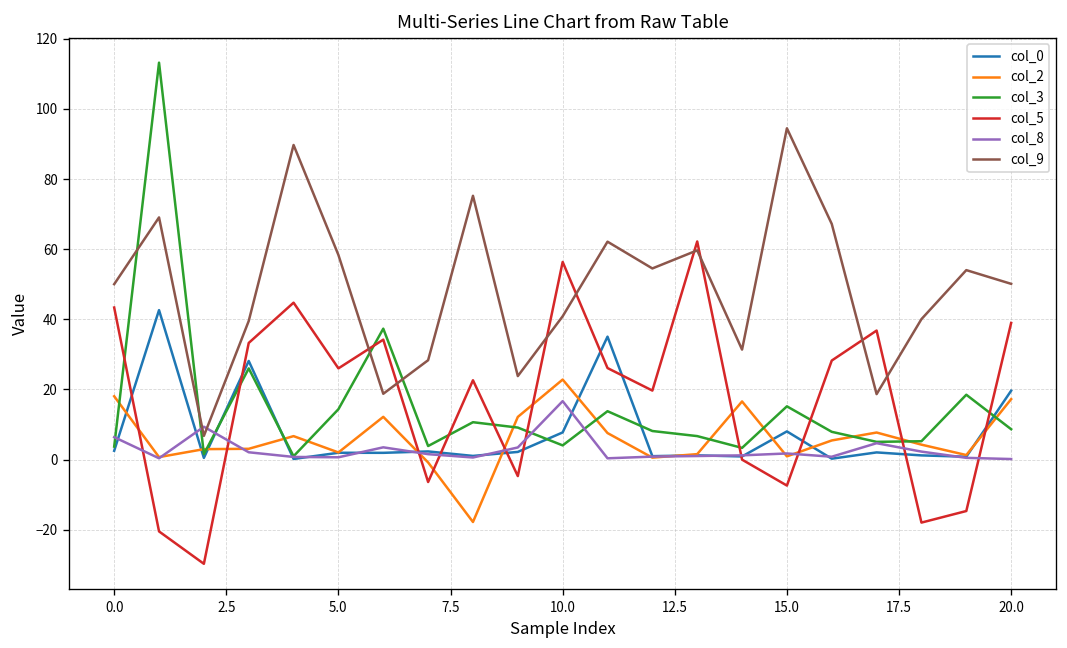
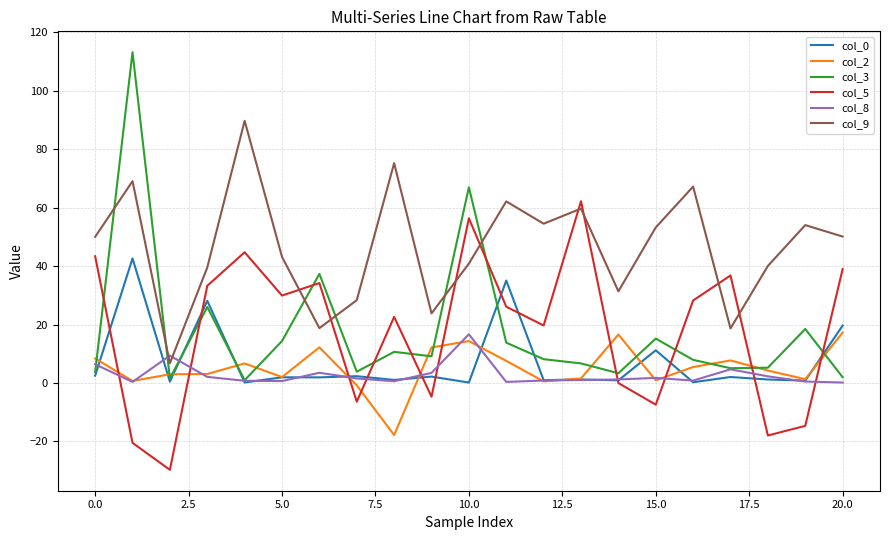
col_2, 0.0: 18 -> 8
col_5, 5.0: 26 -> 30
col_9, 5.0: 58 -> 43
col_0, 10.0: 8 -> 0
col_2, 10.0: 23 -> 14
col_3, 10.0: 4 -> 67
col_0, 15.0: 8 -> 11
col_9, 15.0: 94 -> 53
col_3, 20.0: 9 -> 2
